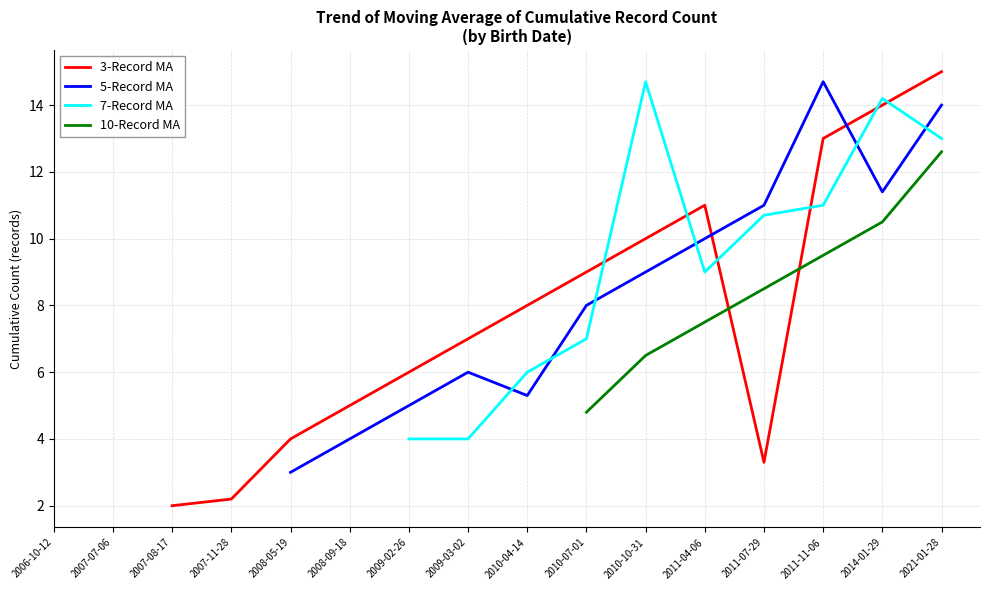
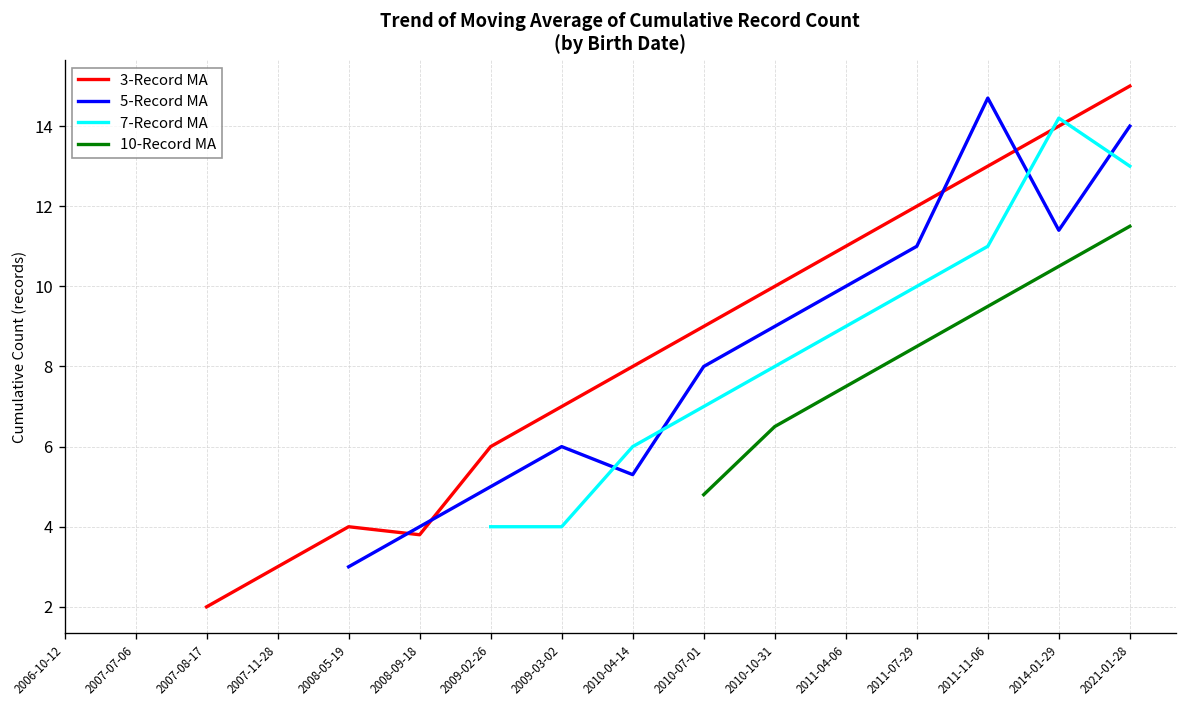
3-Record MA, 2007-11-28: 2.2 -> 3.0
3-Record MA, 2008-09-18: 5.0 -> 3.8
7-Record MA, 2010-10-31: 14.7 -> 8.0
3-Record MA, 2011-07-29: 3.3 -> 12.0
7-Record MA, 2011-07-29: 10.7 -> 10.0
10-Record MA, 2021-01-28: 12.6 -> 11.5
